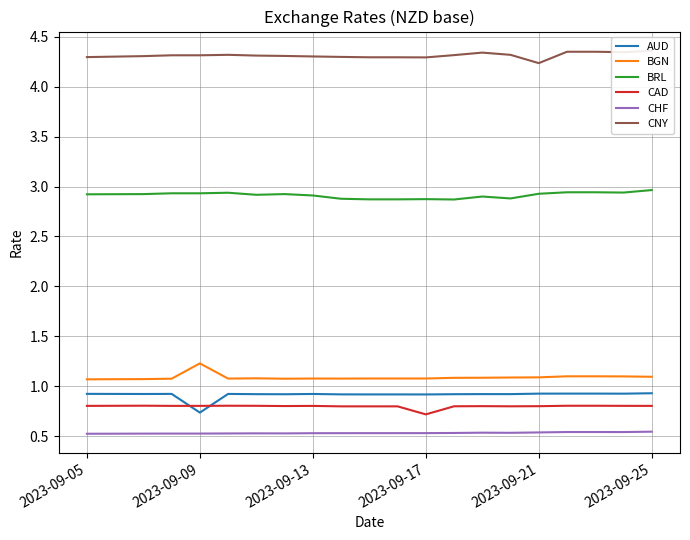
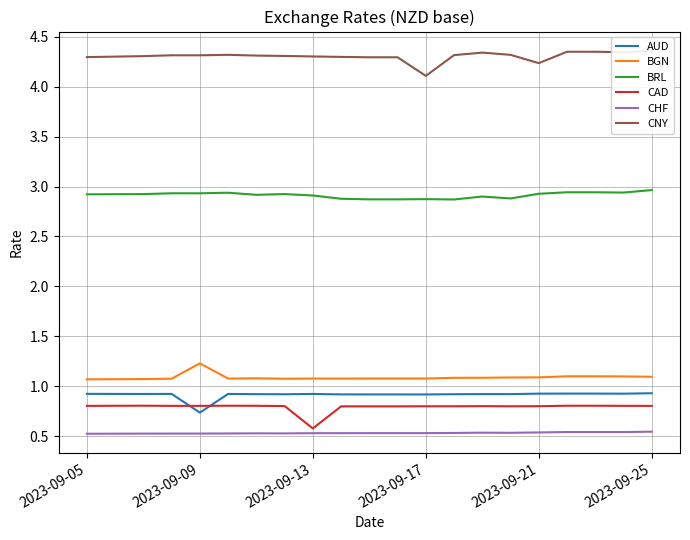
CAD, 2023-09-13: 0.8 -> 0.6
CAD, 2023-09-17: 0.7 -> 0.8
CNY, 2023-09-17: 4.3 -> 4.1
